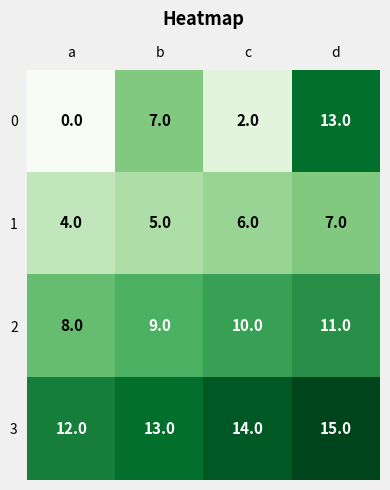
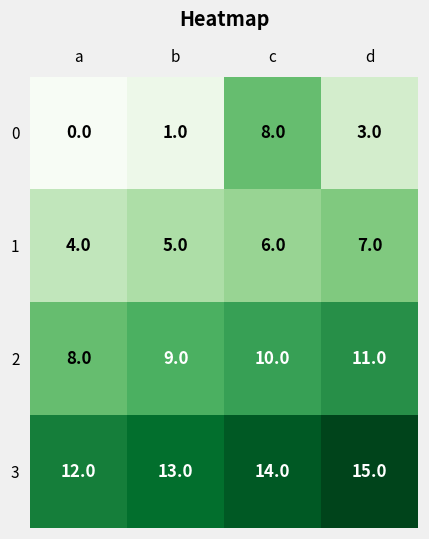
0, b: 7.0 -> 1.0
0, c: 2.0 -> 8.0
0, d: 13.0 -> 3.0
